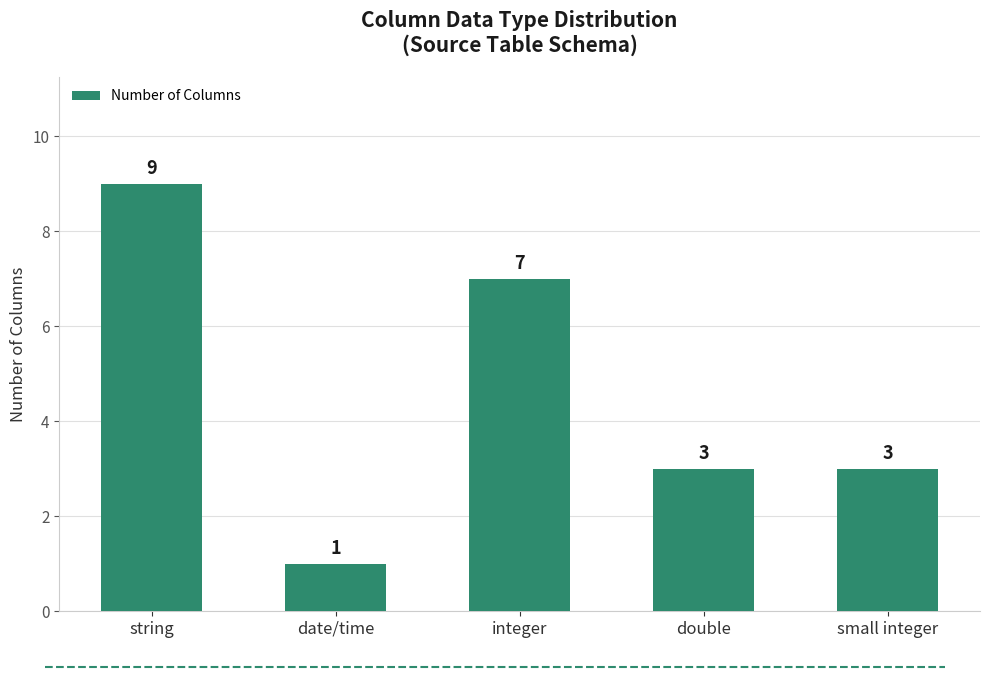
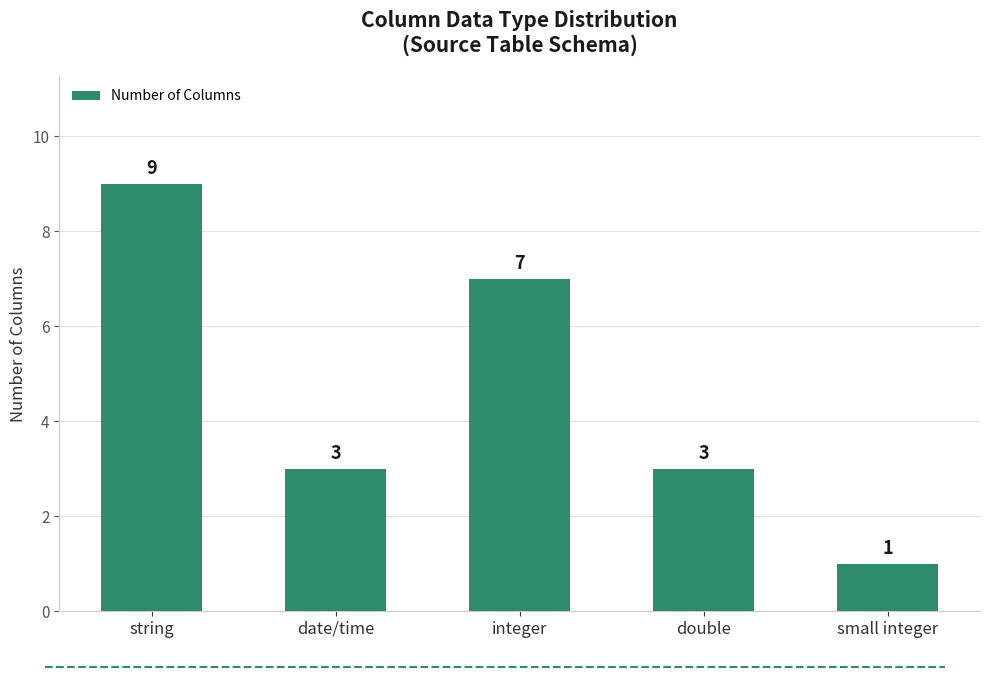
date/time: 1 -> 3
small integer: 3 -> 1
